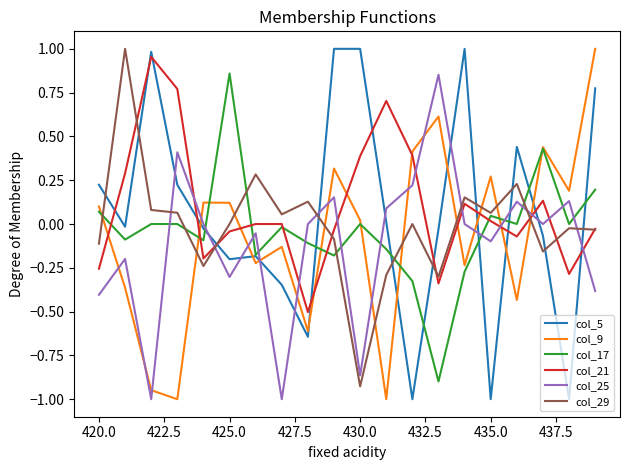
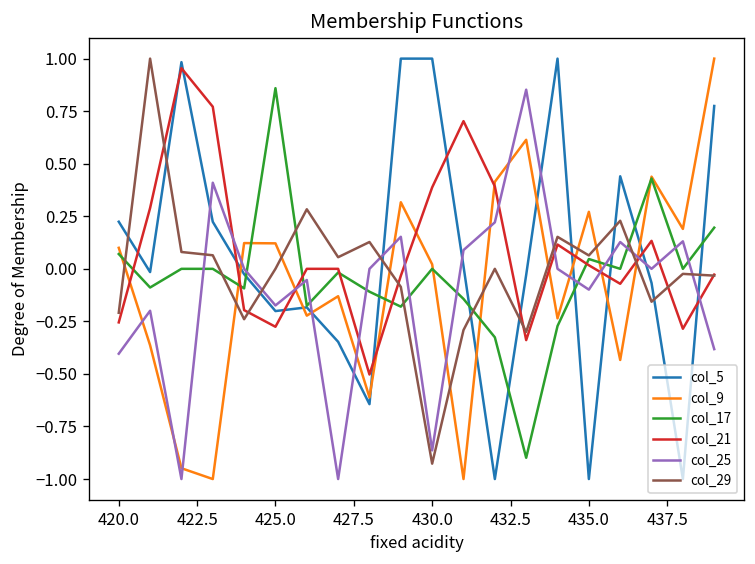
col_29, 420.0: -0.11 -> -0.21
col_21, 425.0: -0.04 -> -0.28
col_25, 425.0: -0.30 -> -0.17
